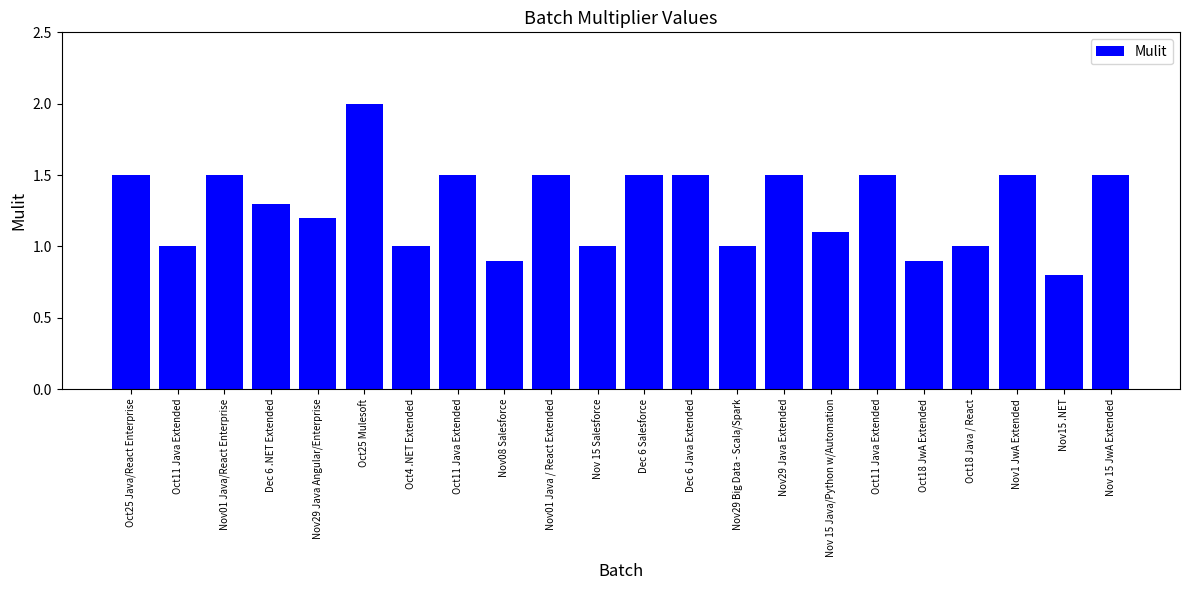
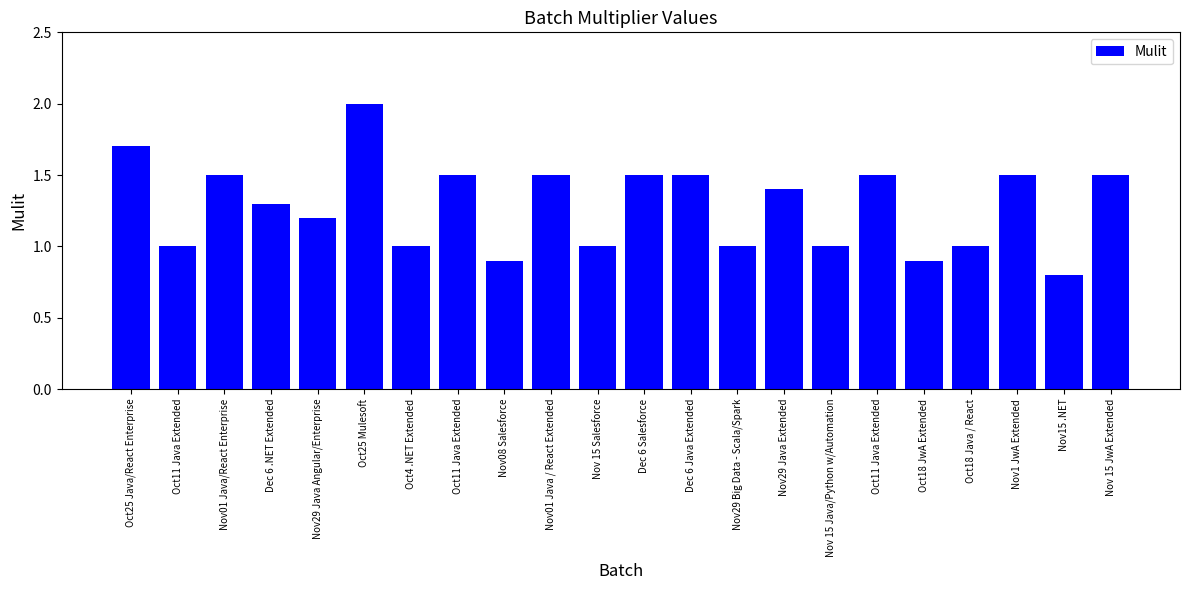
Oct25 Java/React Enterprise: 1.5 -> 1.7
Nov29 Java Extended: 1.5 -> 1.4
Nov 15 Java/Python w/Automation: 1.1 -> 1.0
